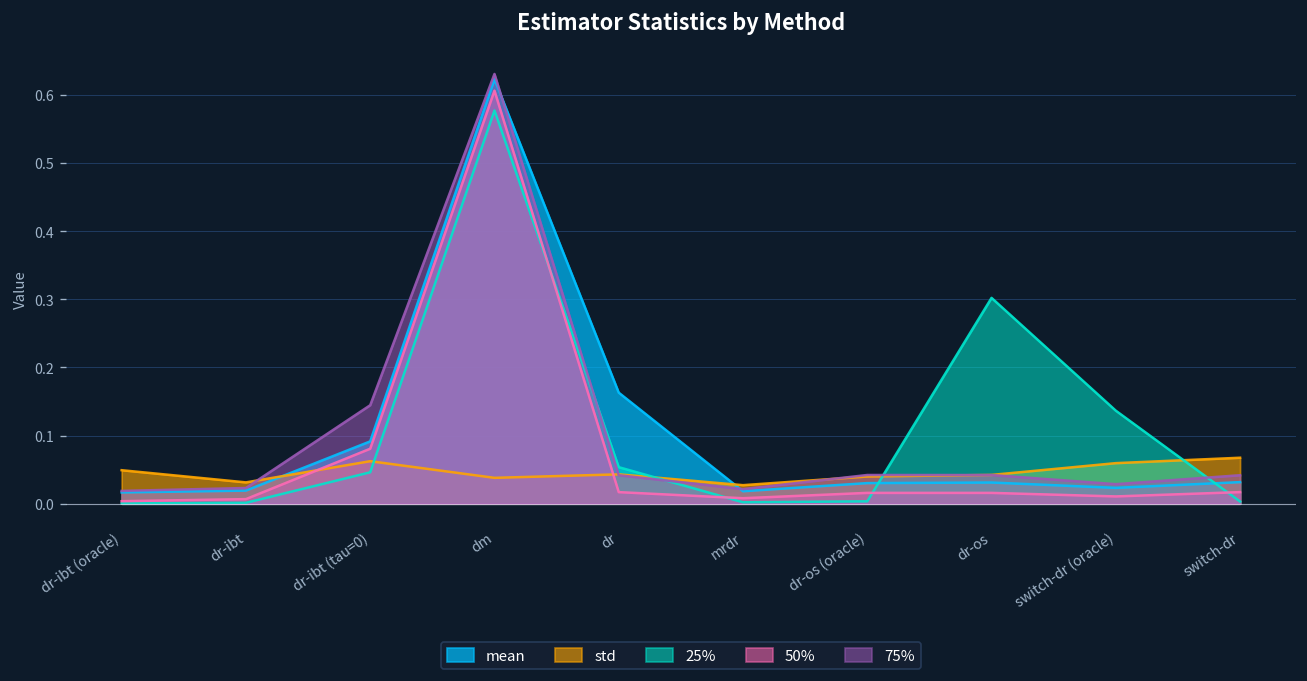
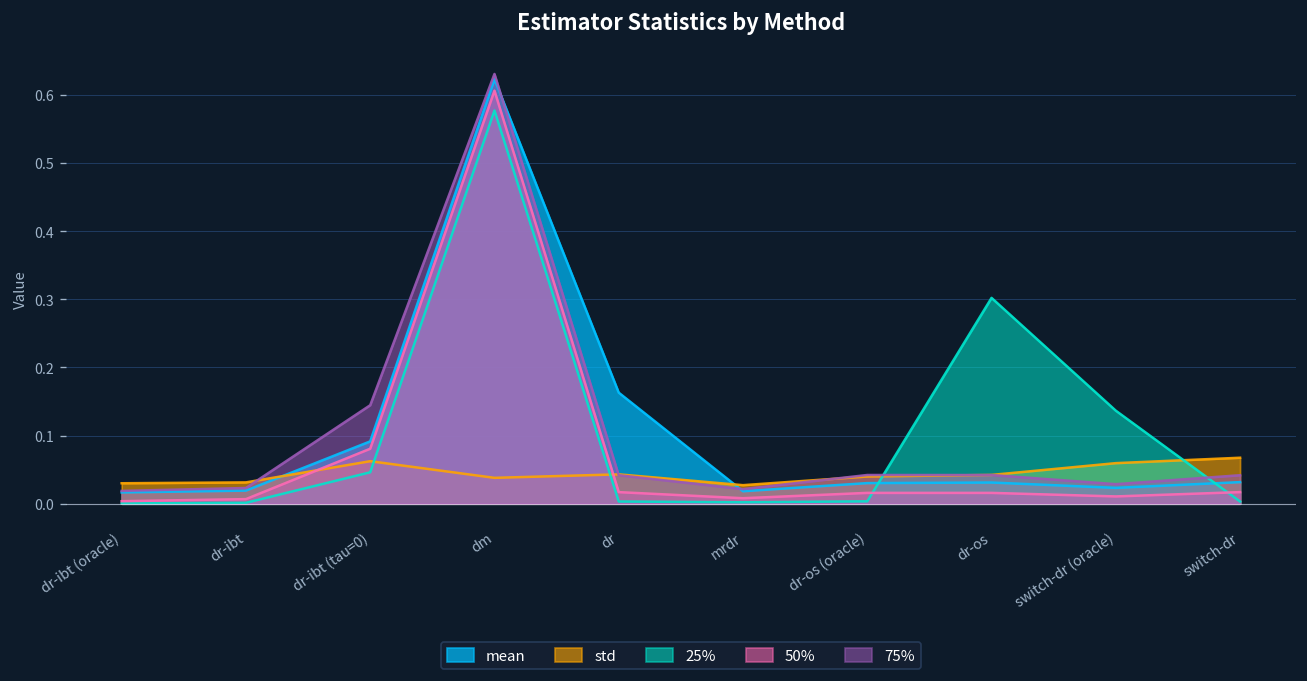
std, dr-ibt (oracle): 0.05 -> 0.03
25%, dr: 0.05 -> 0.00
